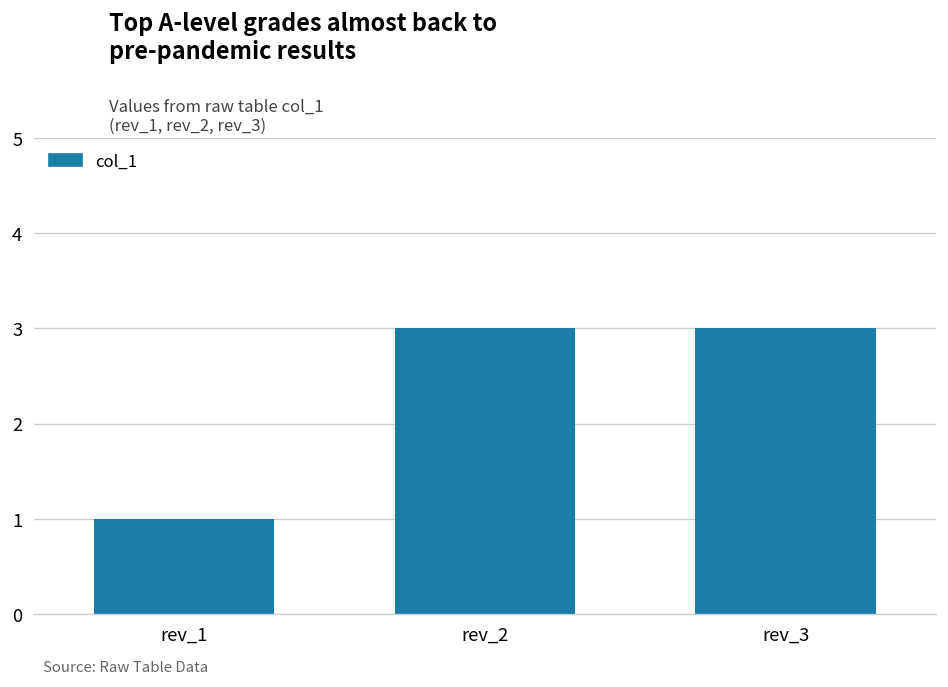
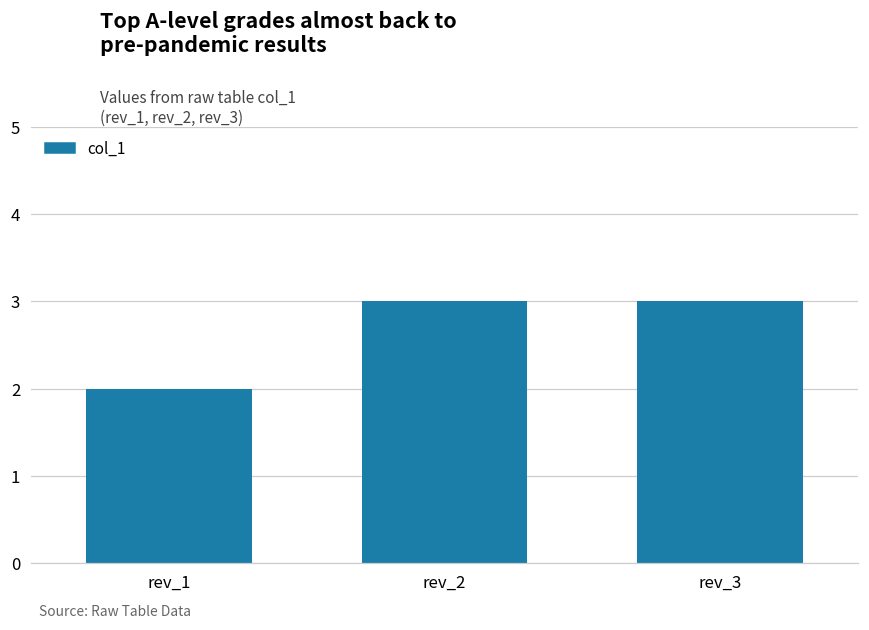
rev_1: 1 -> 2
